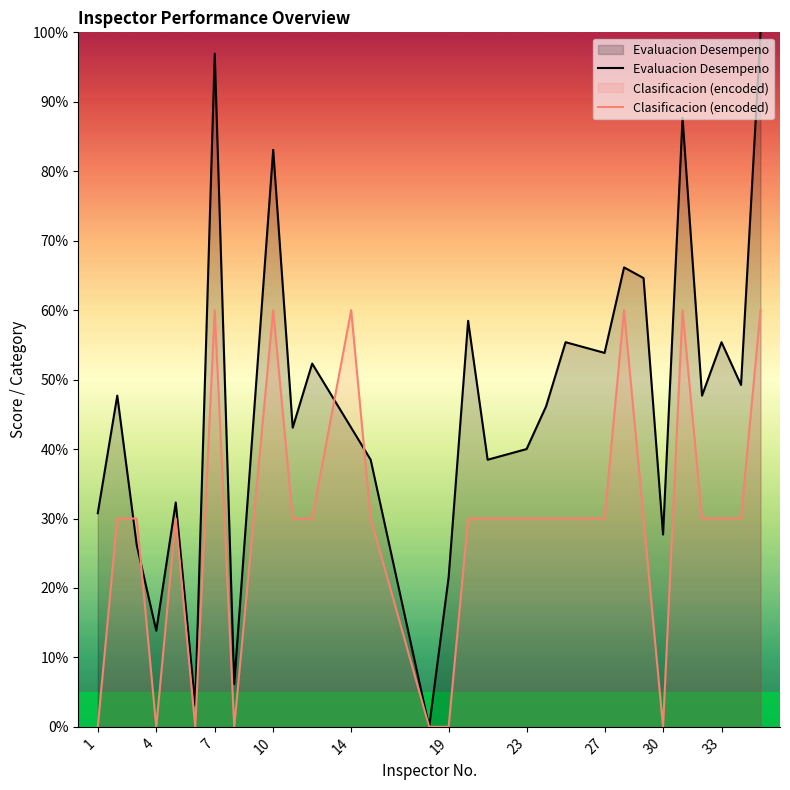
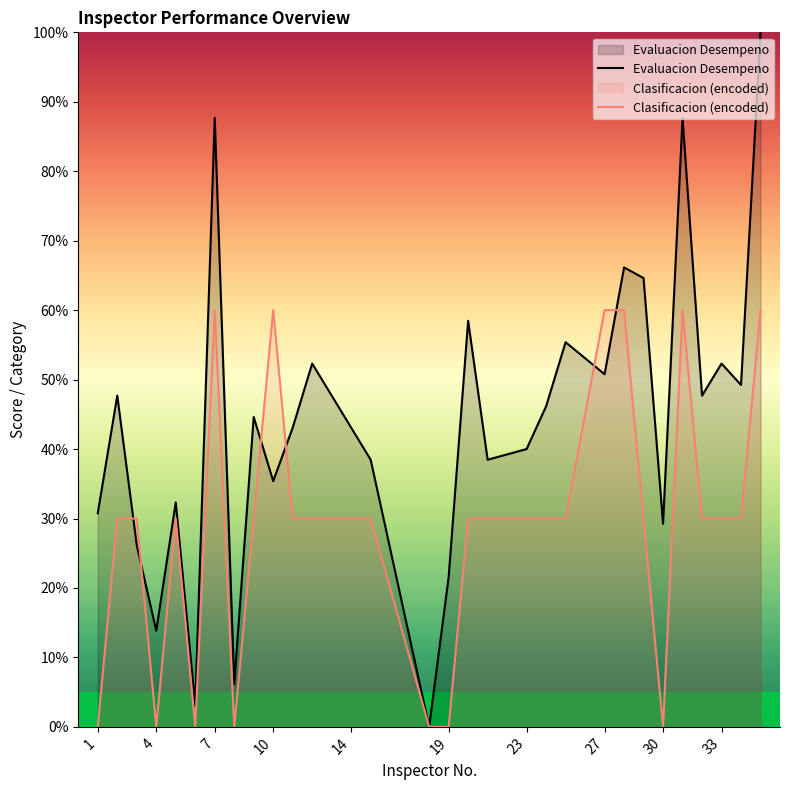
Evaluacion Desempeno, 7: 97% -> 88%
Evaluacion Desempeno, 10: 83% -> 35%
Clasificacion (encoded), 14: 60% -> 30%
Evaluacion Desempeno, 27: 54% -> 51%
Clasificacion (encoded), 27: 30% -> 60%
Evaluacion Desempeno, 30: 28% -> 29%
Evaluacion Desempeno, 33: 55% -> 52%
